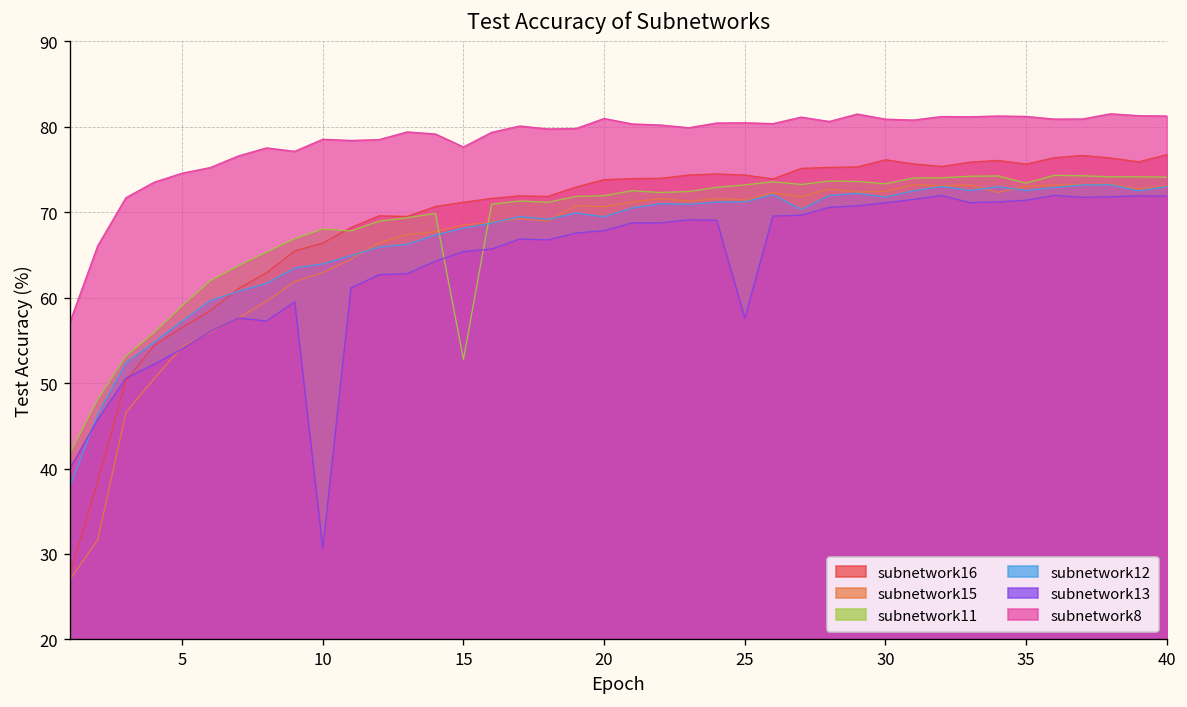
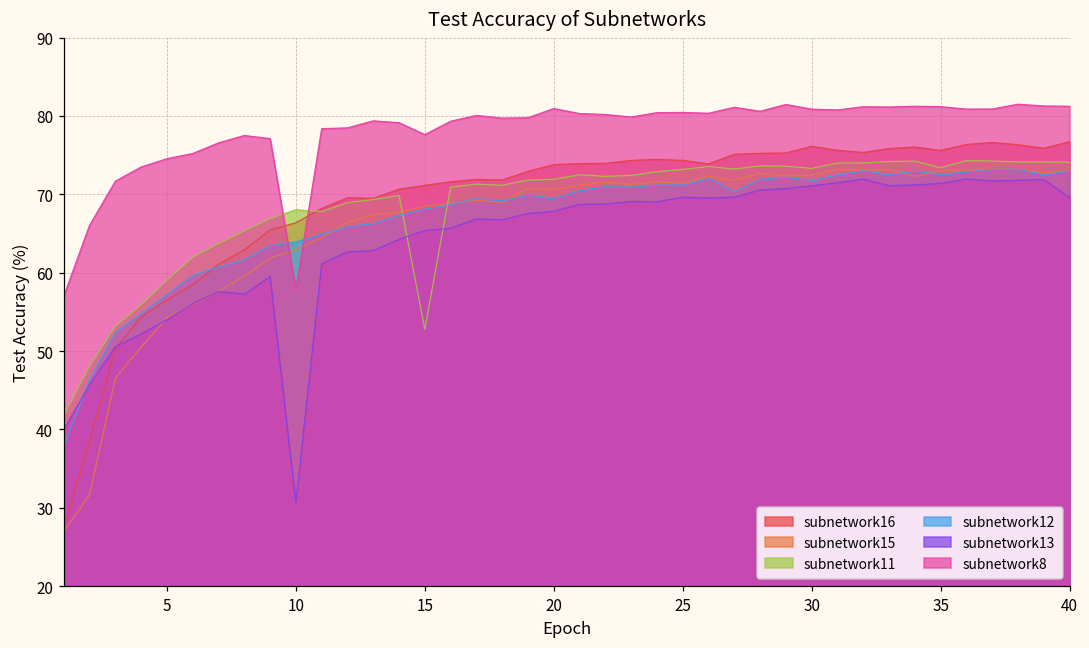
subnetwork8, 10: 79 -> 58
subnetwork13, 25: 58 -> 70
subnetwork13, 40: 72 -> 70
